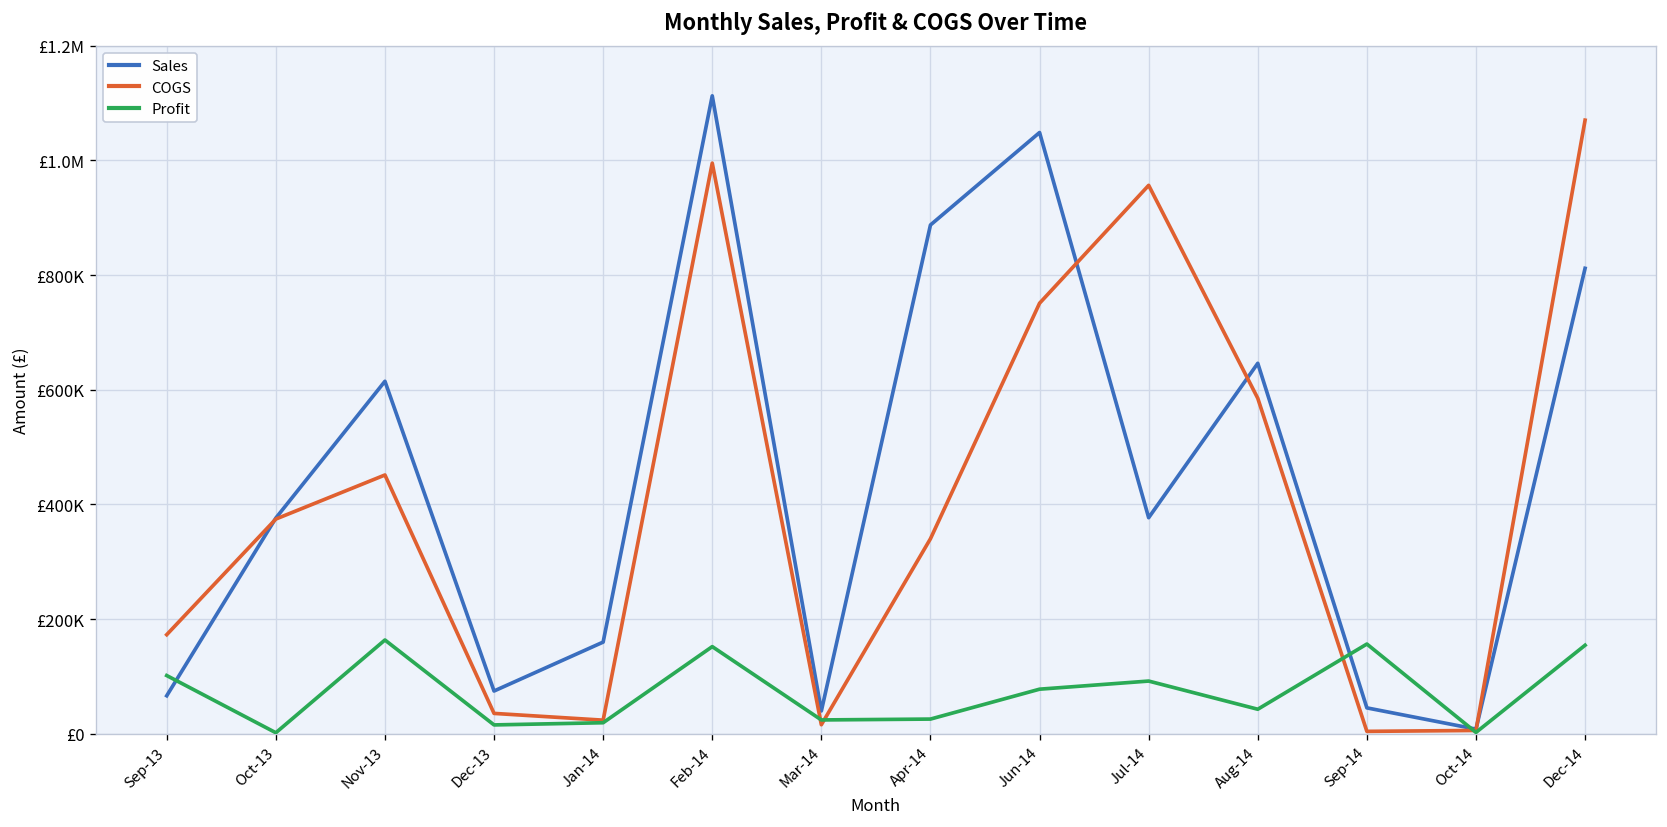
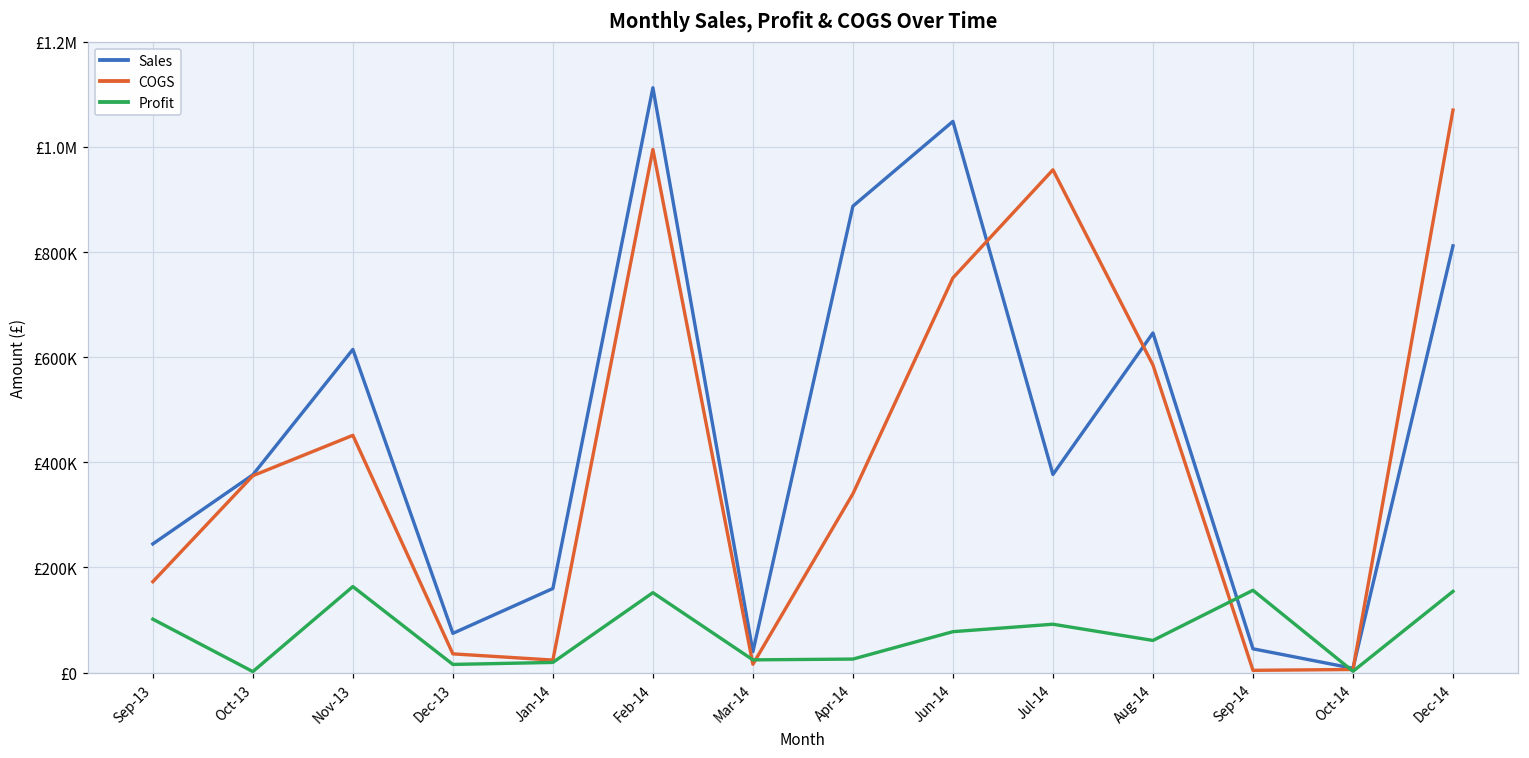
Sales, Sep-13: £70000 -> £240000
Profit, Aug-14: £40000 -> £60000
